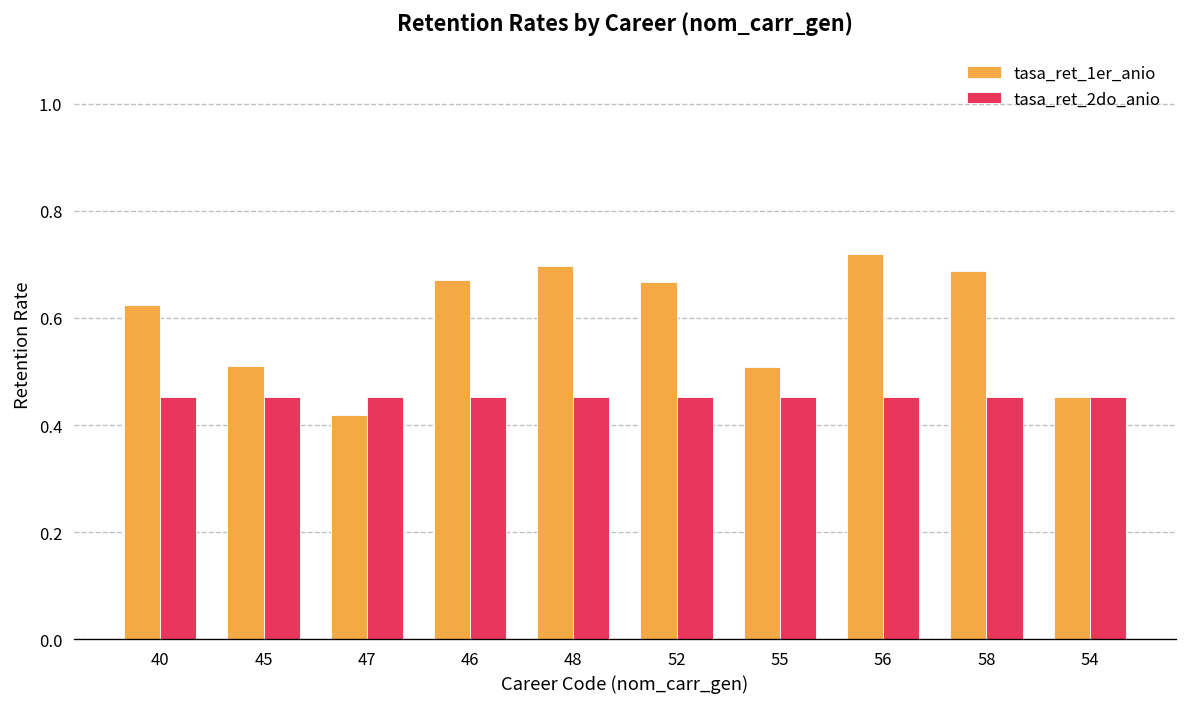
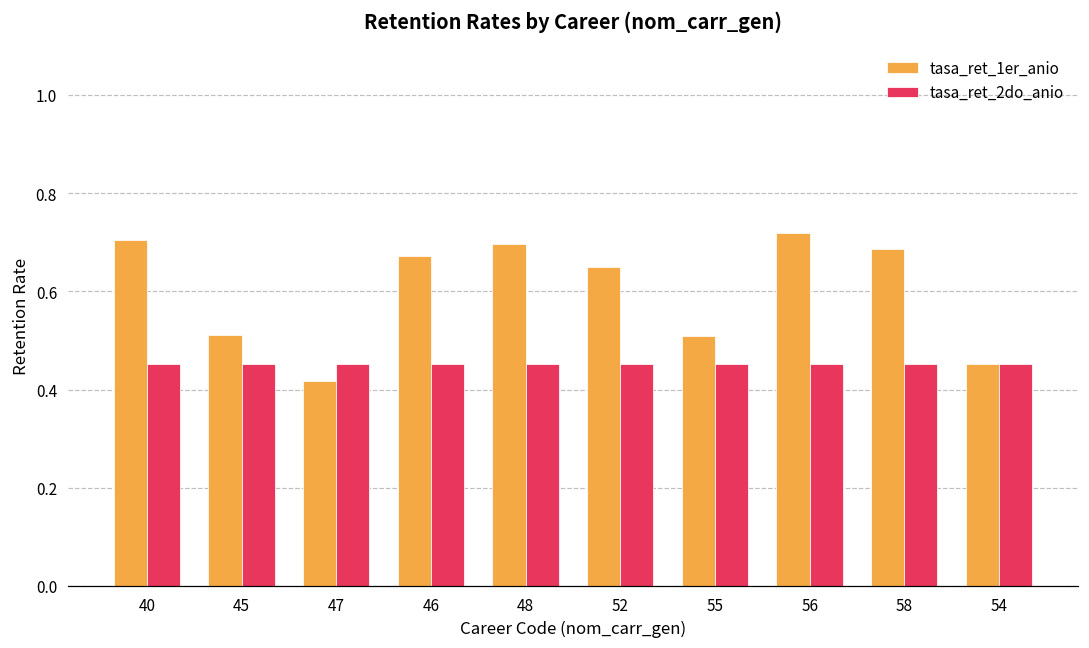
tasa_ret_1er_anio, 40: 0.62 -> 0.70
tasa_ret_1er_anio, 52: 0.67 -> 0.65
